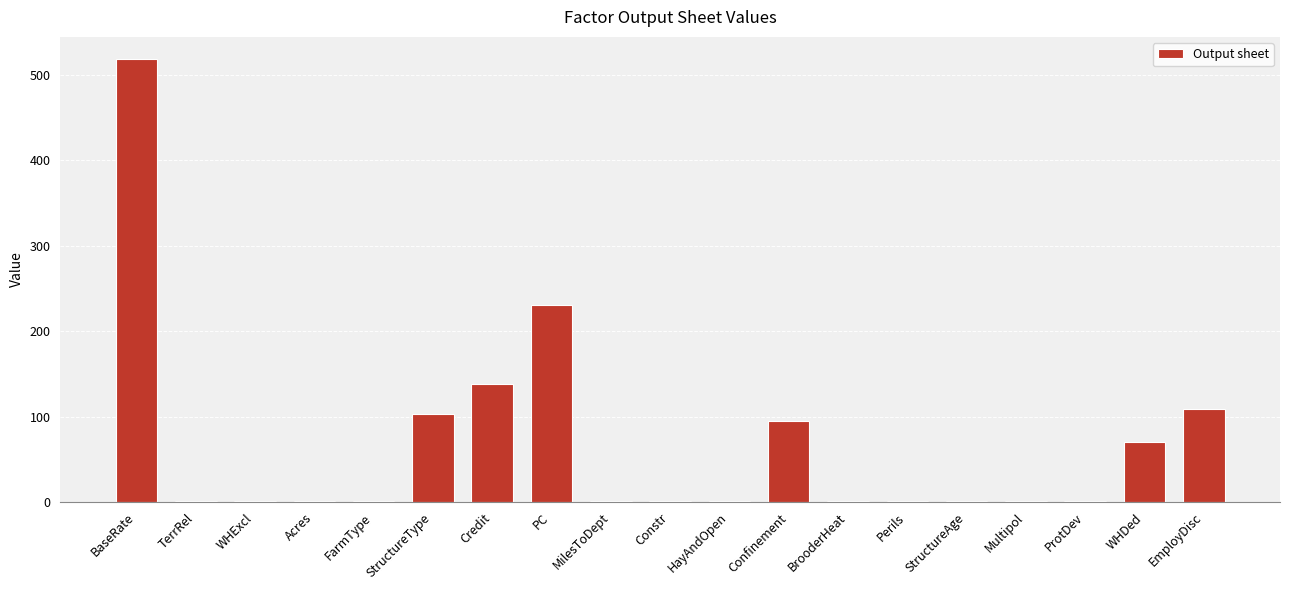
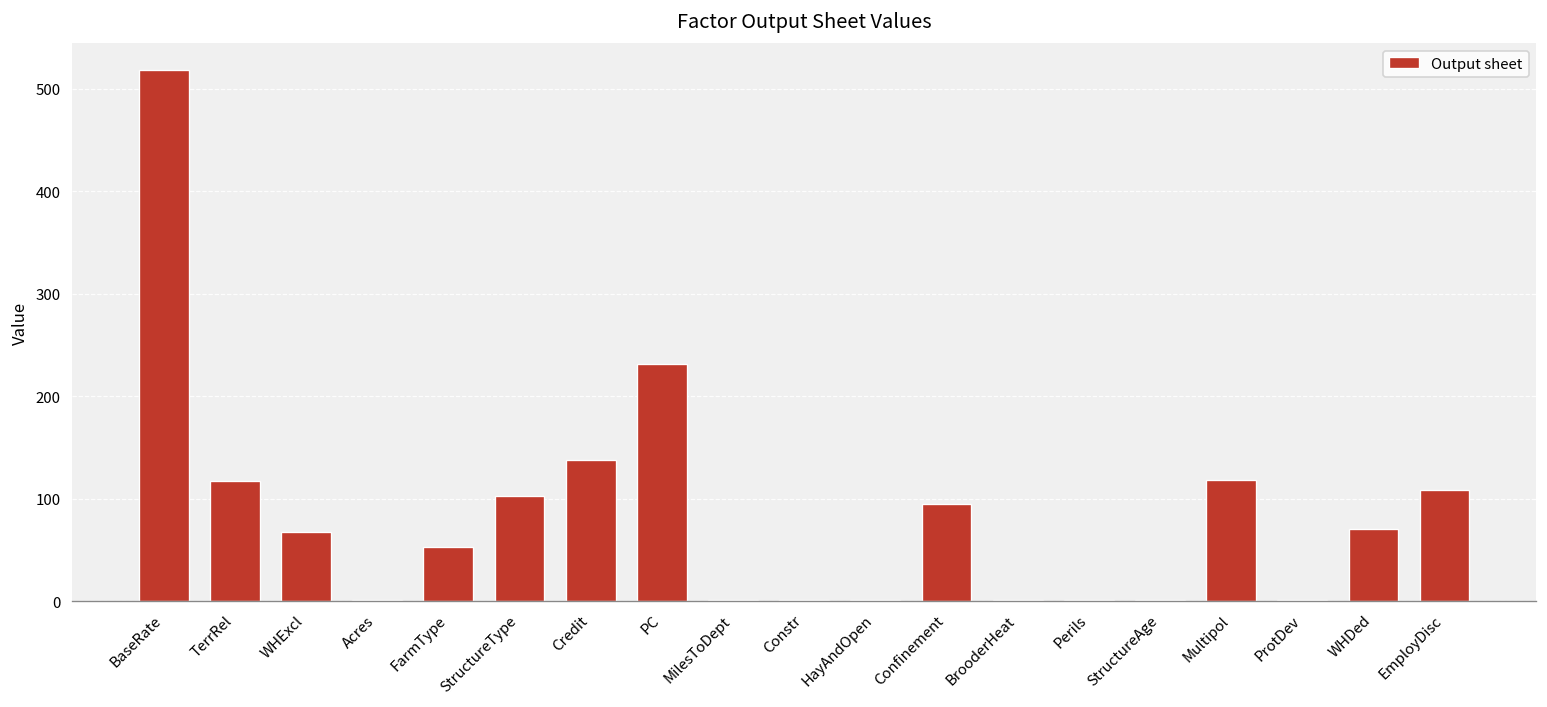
TerrRel: 0 -> 120
WHExcl: 0 -> 70
FarmType: 0 -> 50
Multipol: 0 -> 120
